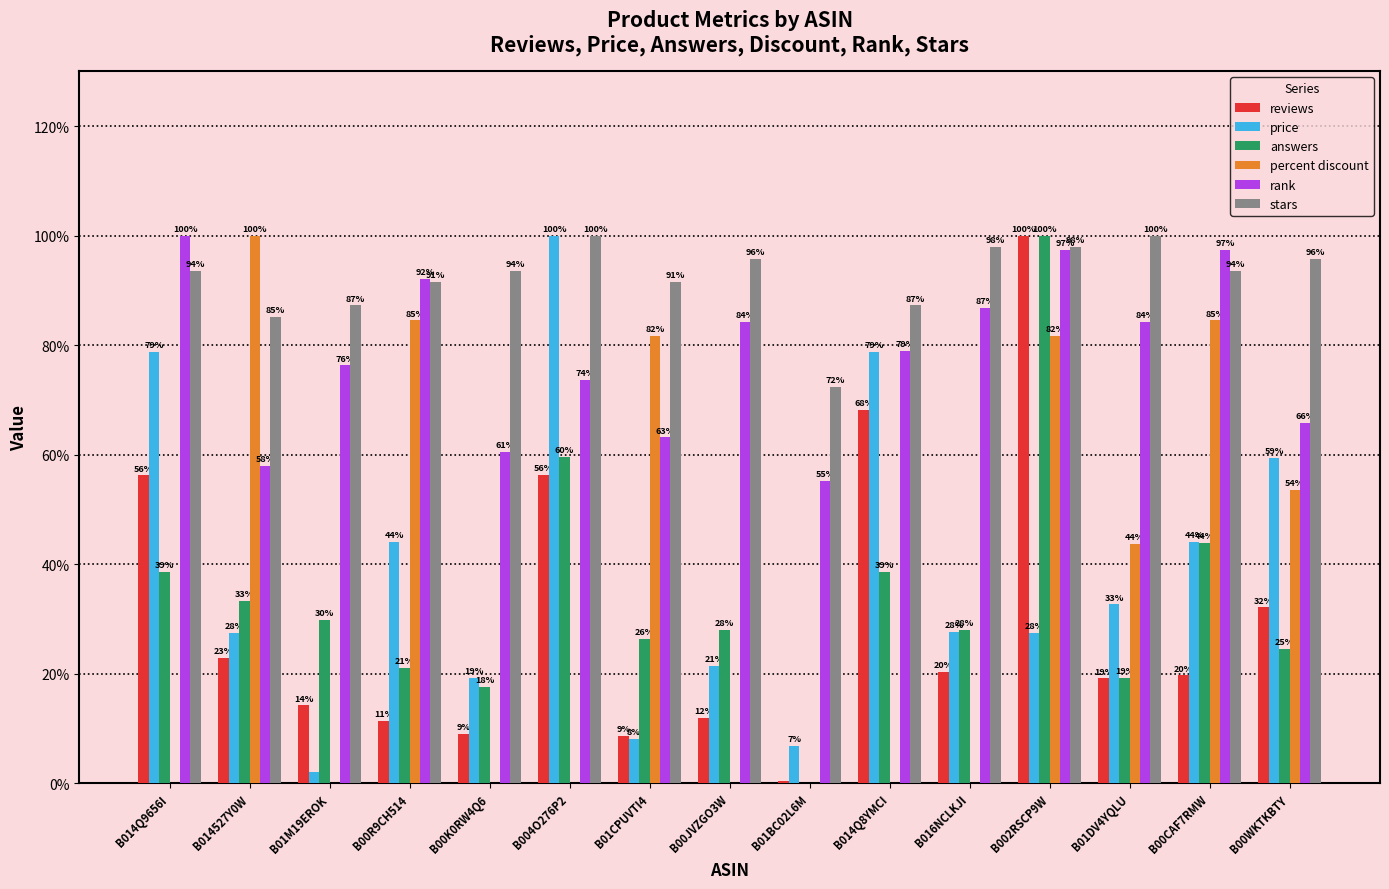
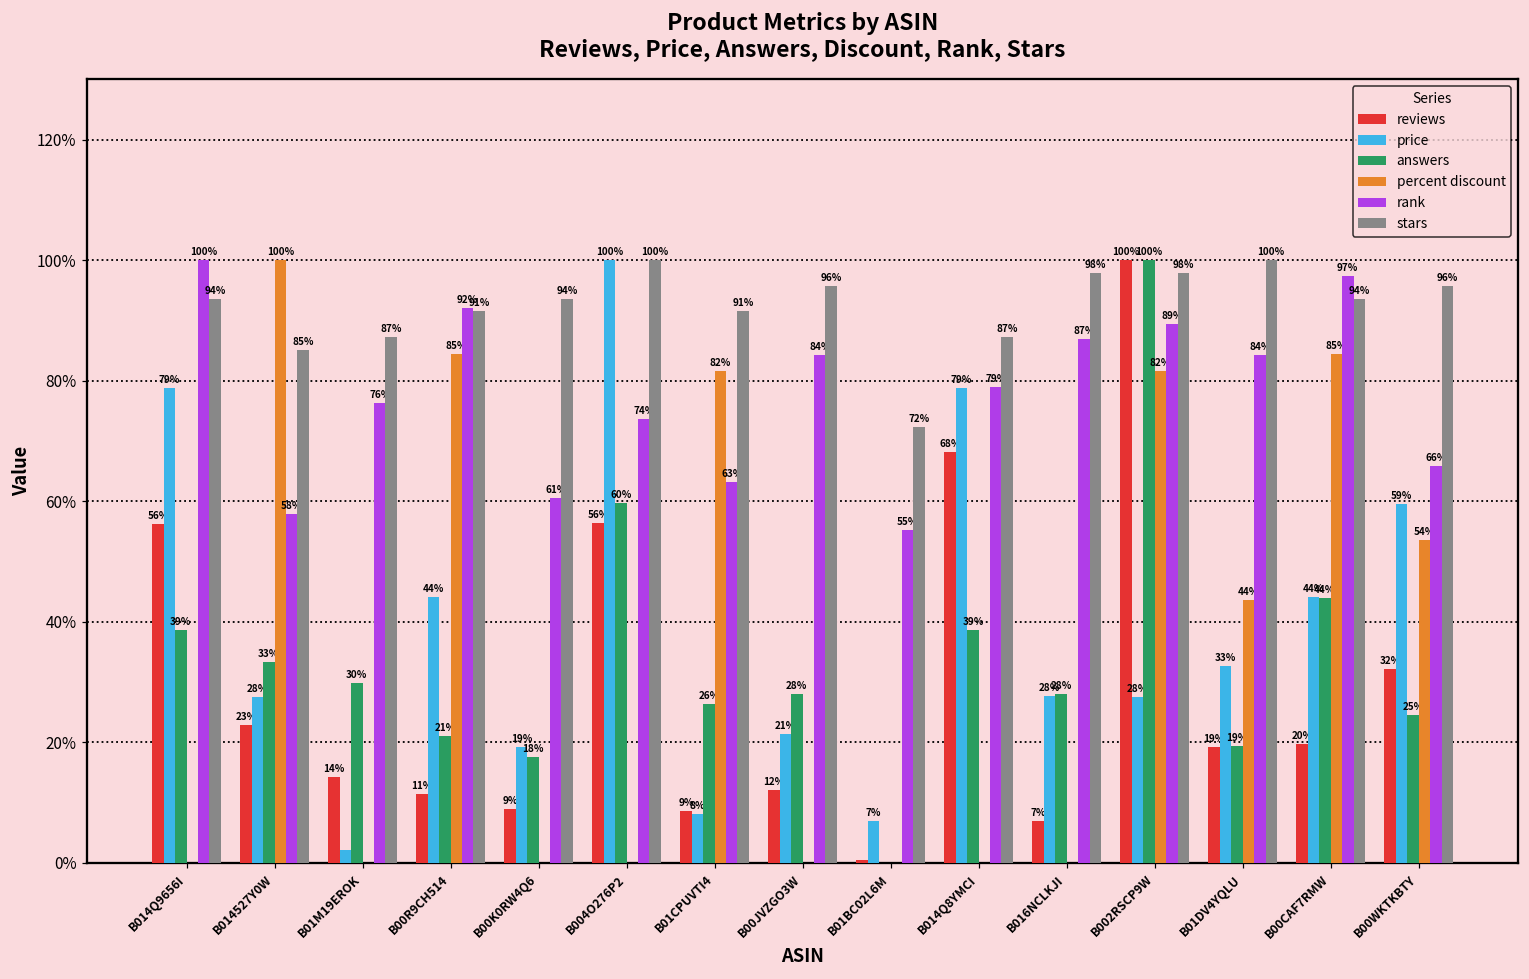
reviews, B016NCLKJI: 20% -> 7%
rank, B002RSCP9W: 97% -> 89%
